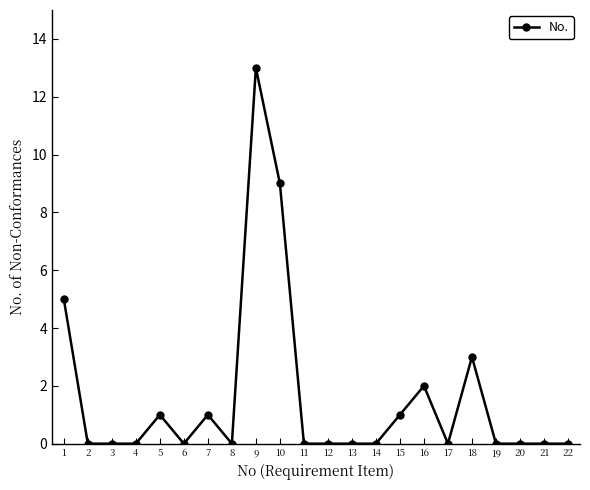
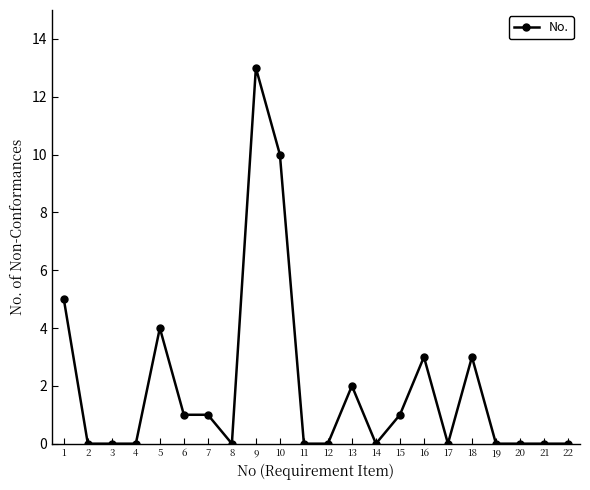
5: 1 -> 4
6: 0 -> 1
10: 9 -> 10
13: 0 -> 2
16: 2 -> 3
